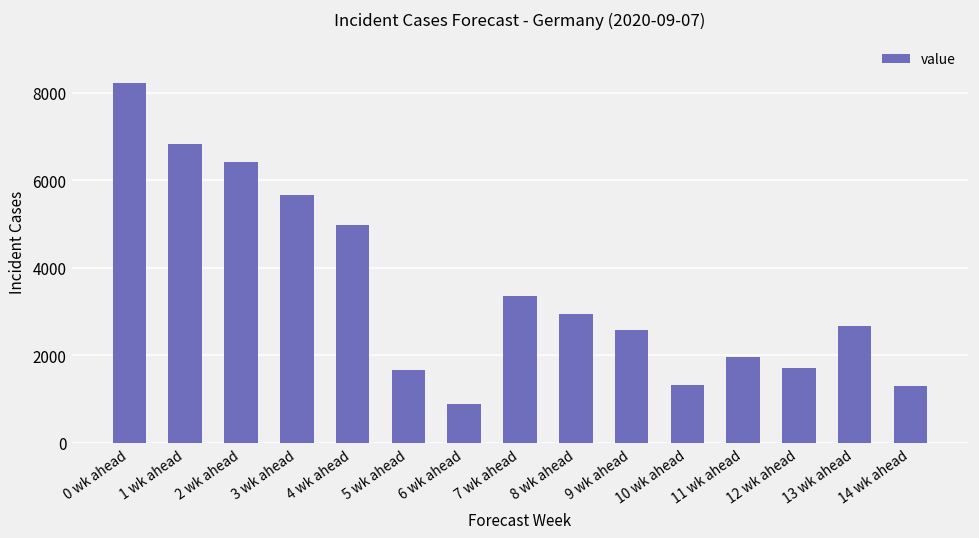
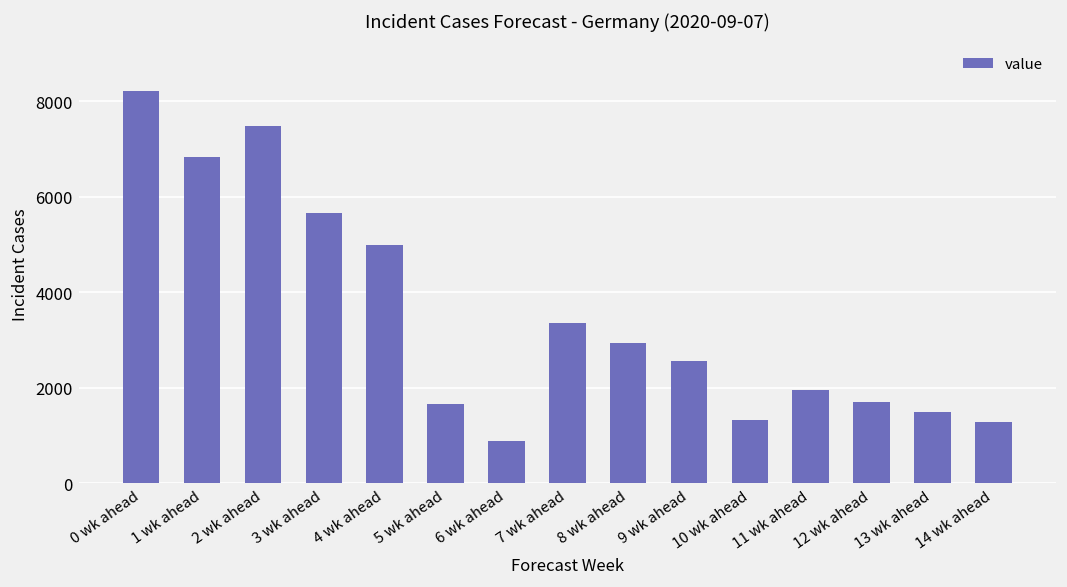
2 wk ahead: 6400 -> 7500
13 wk ahead: 2700 -> 1500
